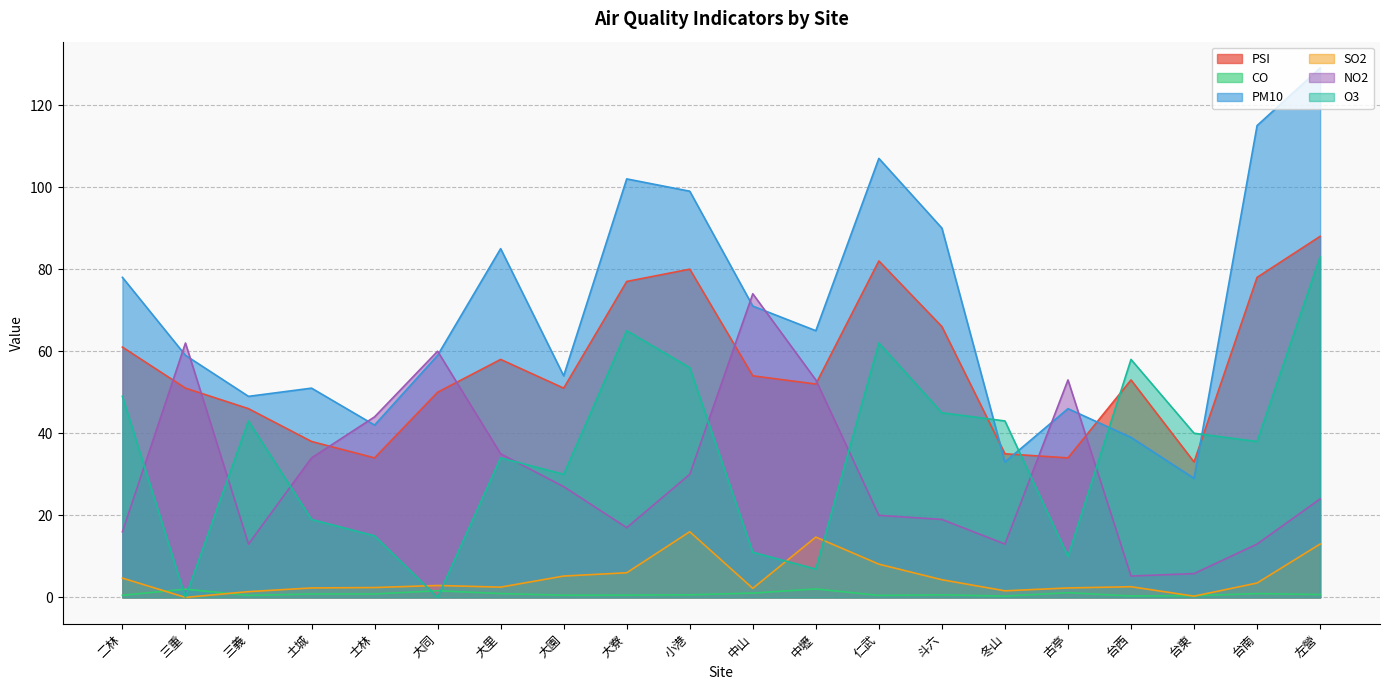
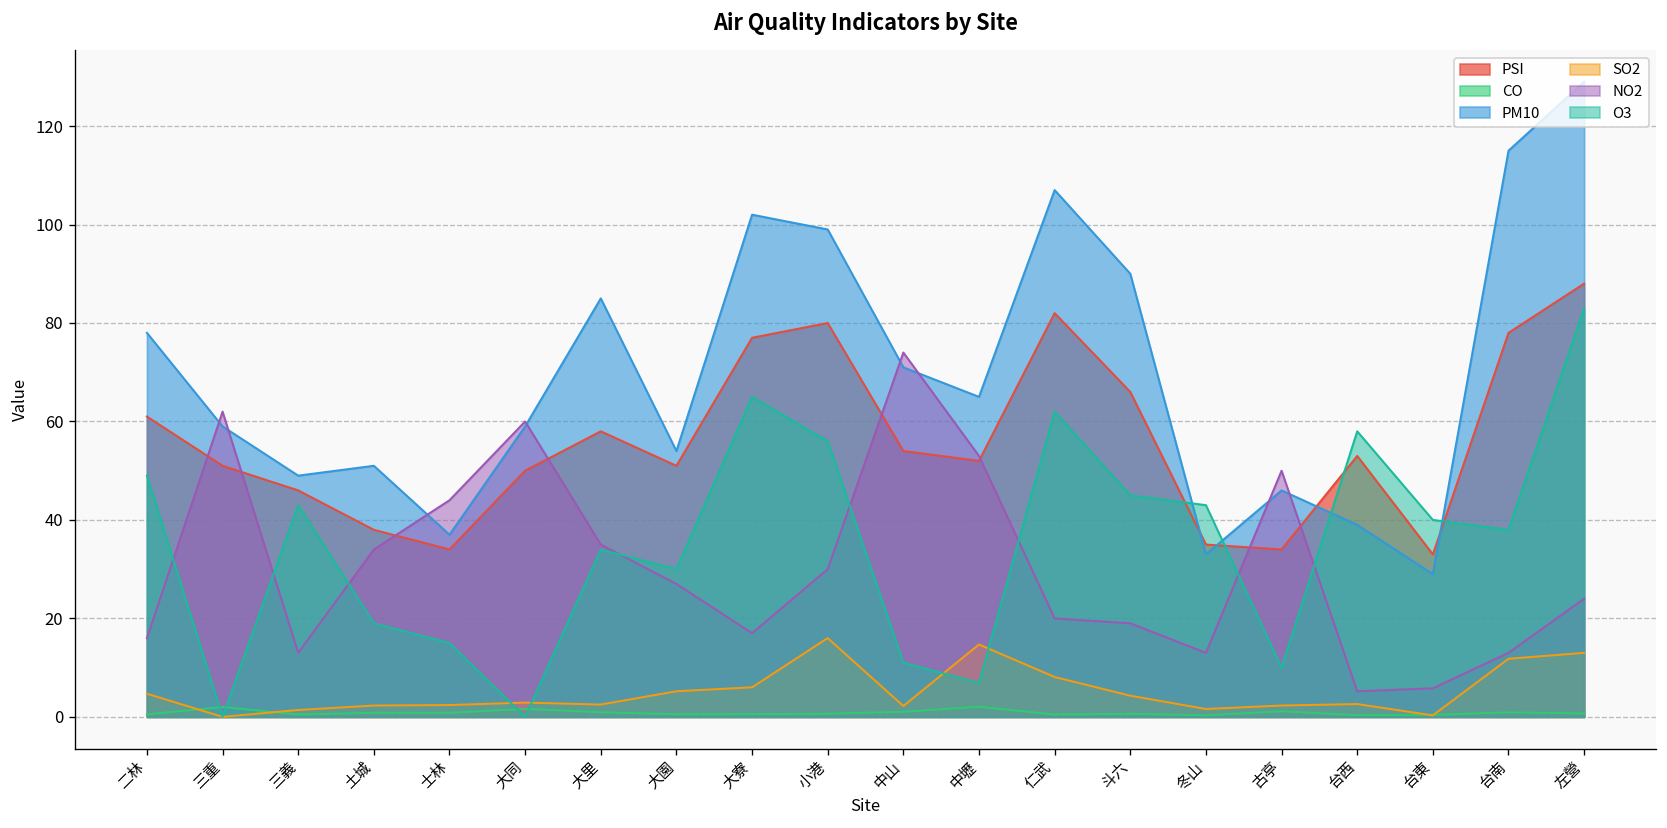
PM10, 士林: 42 -> 37
NO2, 古亭: 53 -> 50
SO2, 台南: 4 -> 12
